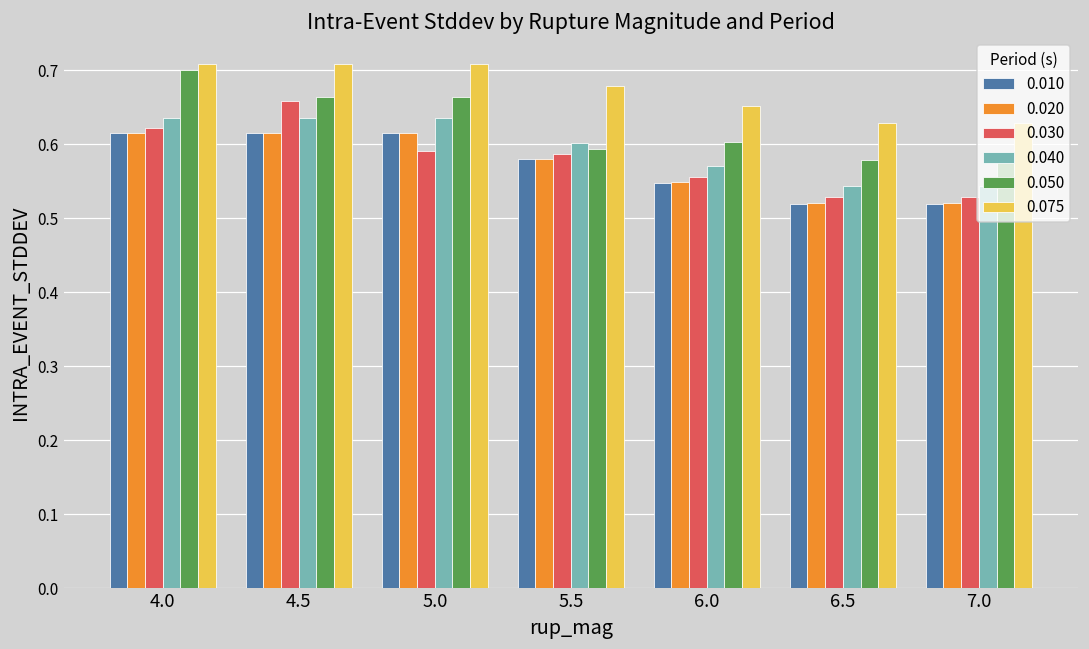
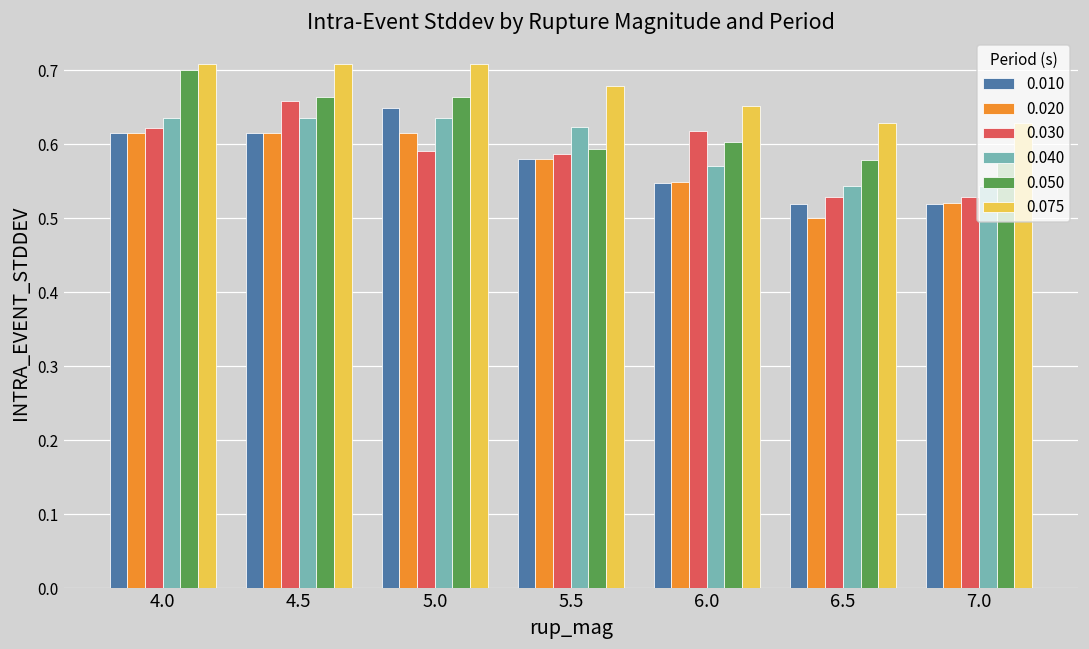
0.010, 5.0: 0.61 -> 0.65
0.040, 5.5: 0.60 -> 0.62
0.030, 6.0: 0.56 -> 0.62
0.020, 6.5: 0.52 -> 0.50
